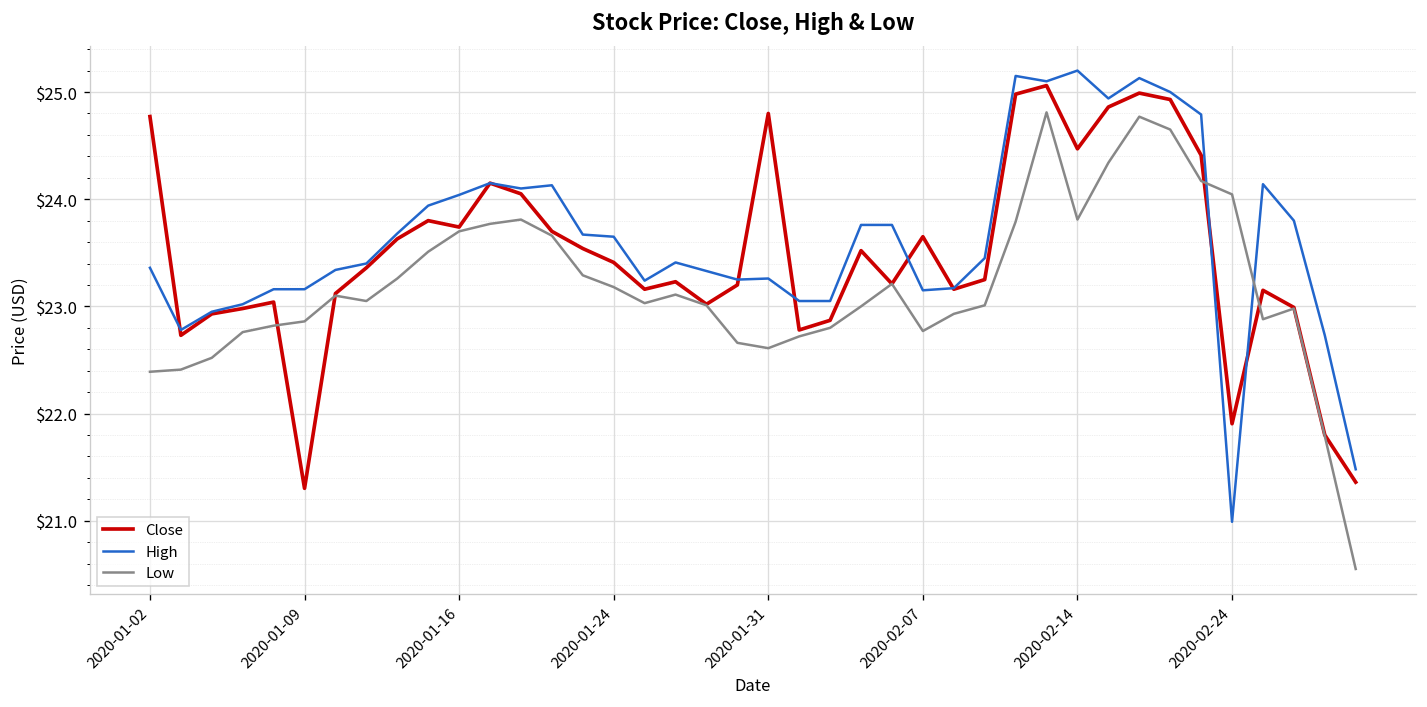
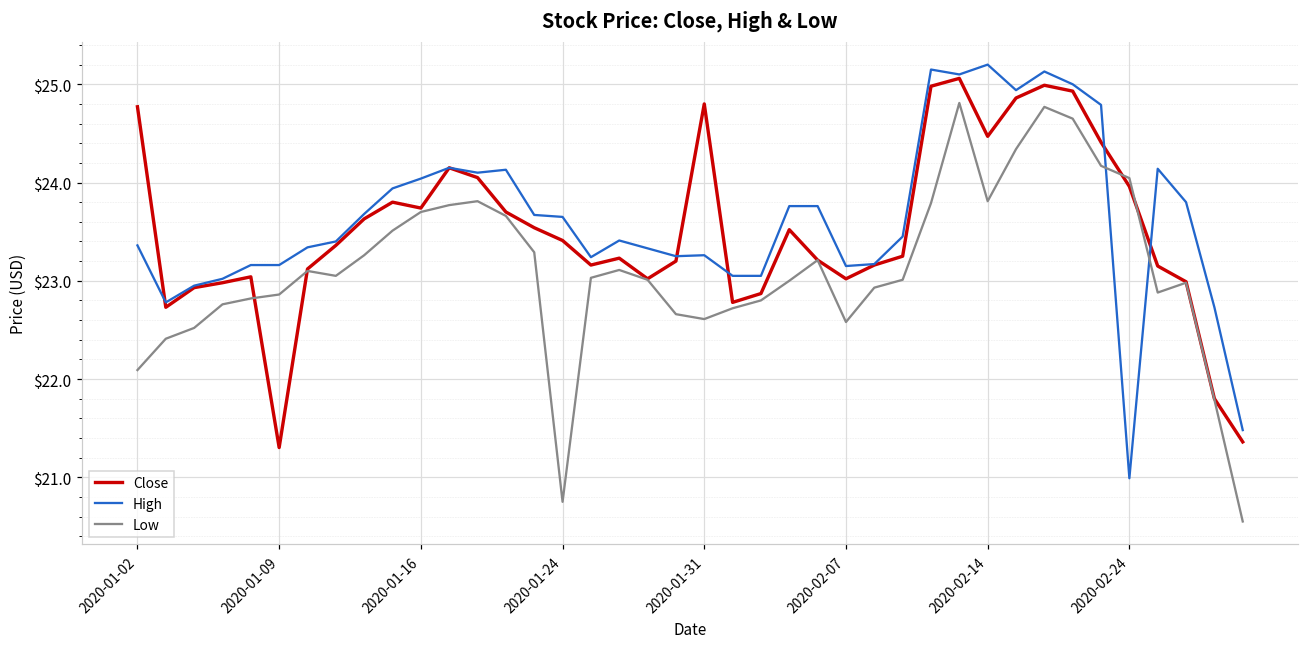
Low, 2020-01-02: $22.4 -> $22.1
Low, 2020-01-24: $23.2 -> $20.8
Close, 2020-02-07: $23.7 -> $23.0
Low, 2020-02-07: $22.8 -> $22.6
Close, 2020-02-24: $21.9 -> $24.0
